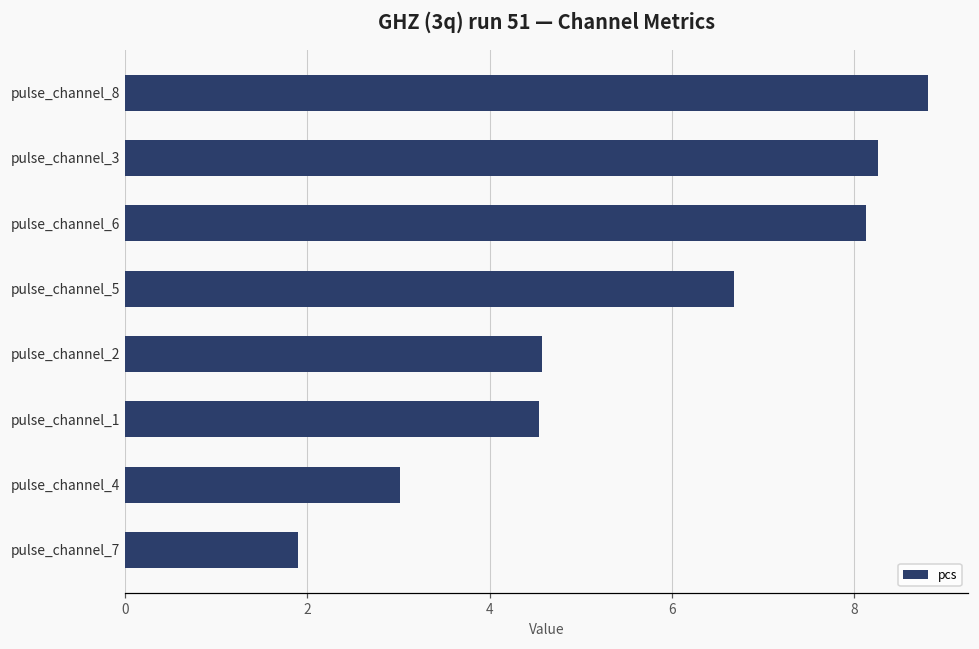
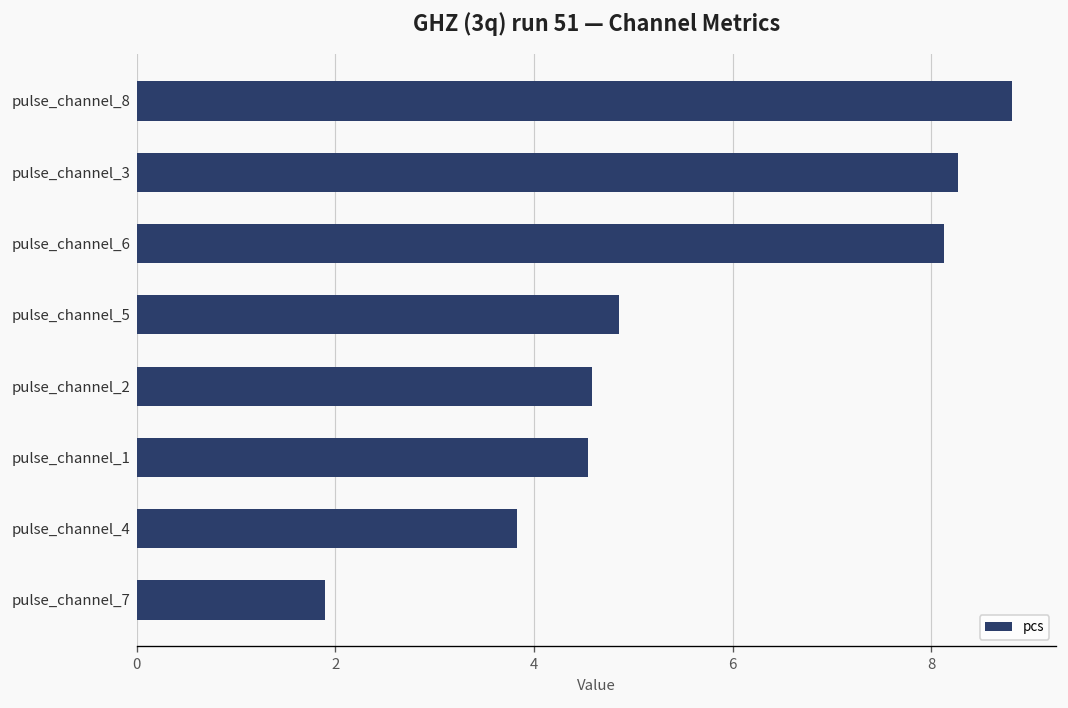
pulse_channel_5: 6.7 -> 4.9
pulse_channel_4: 3.0 -> 3.8
